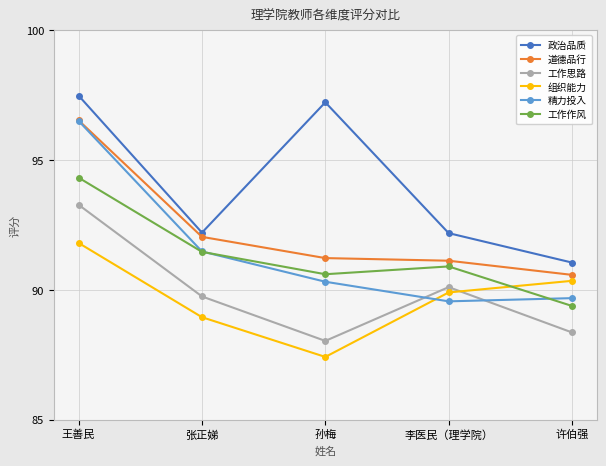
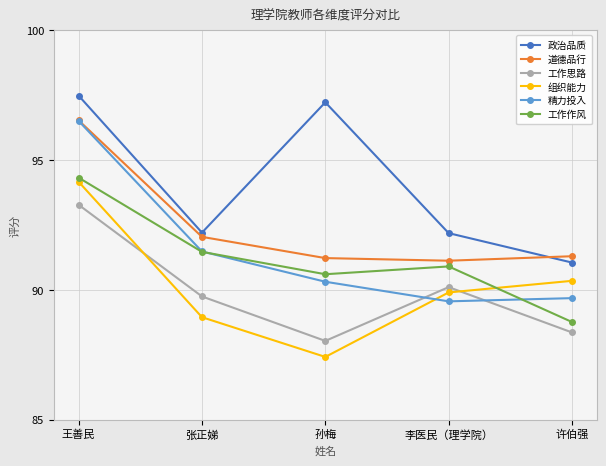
组织能力, 王善民: 91.8 -> 94.2
道德品行, 许伯强: 90.6 -> 91.3
工作作风, 许伯强: 89.4 -> 88.8
